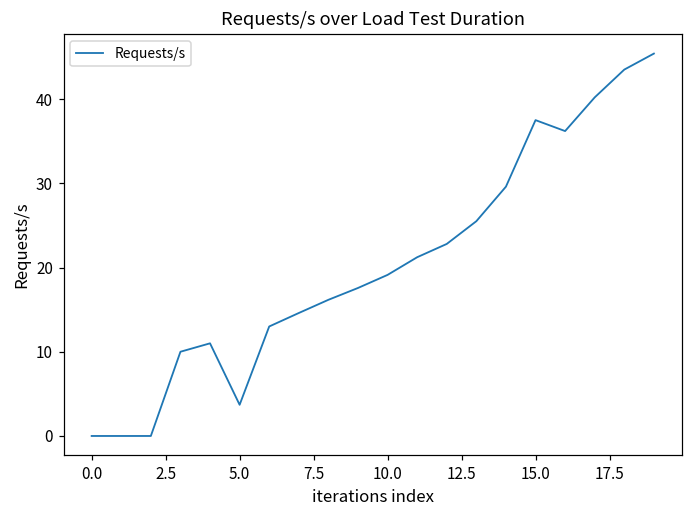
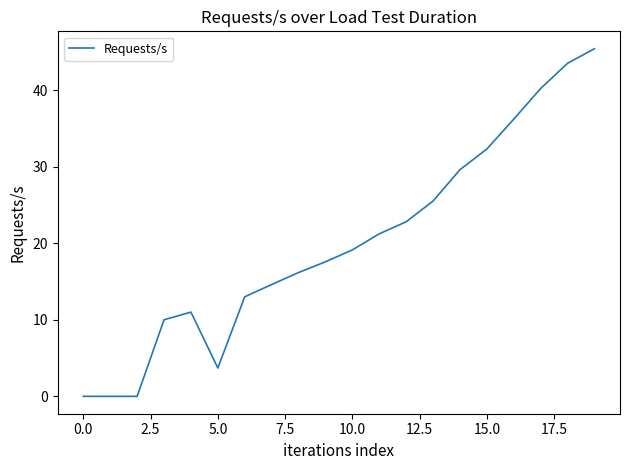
15.0: 38 -> 32
